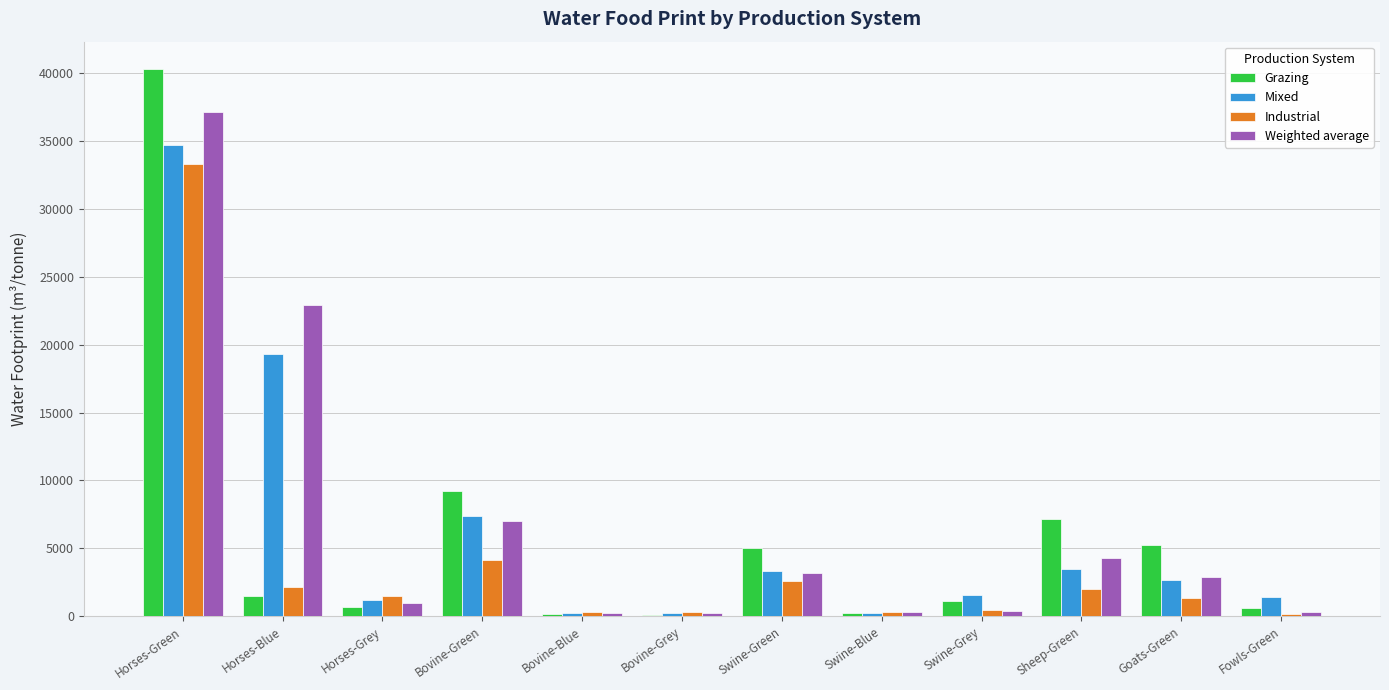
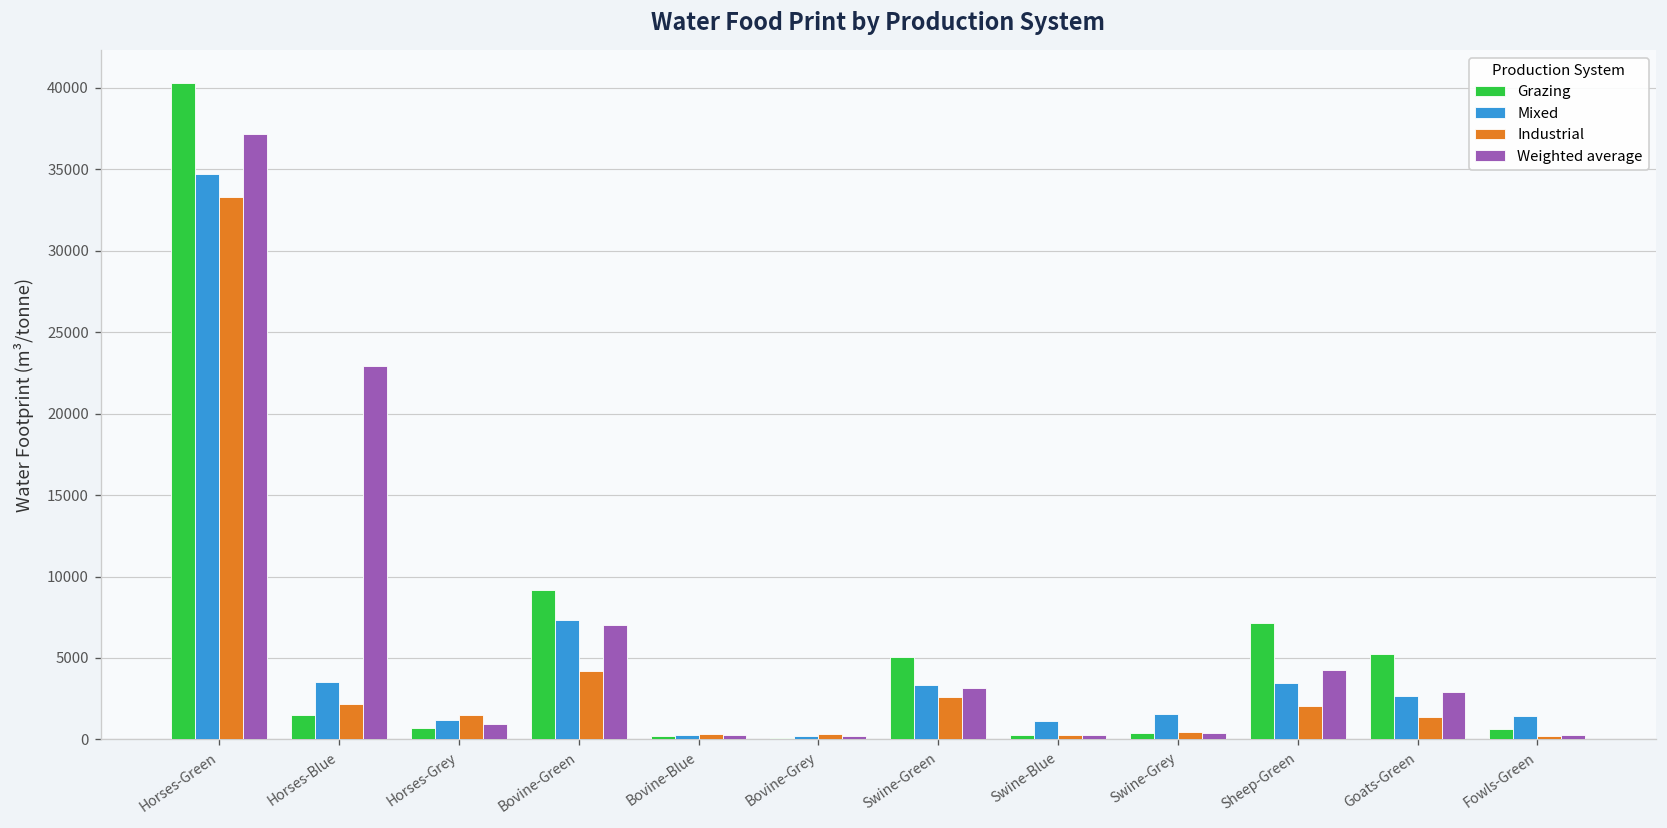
Mixed, Horses-Blue: 19300 -> 3500
Mixed, Swine-Blue: 300 -> 1100
Grazing, Swine-Grey: 1100 -> 400
